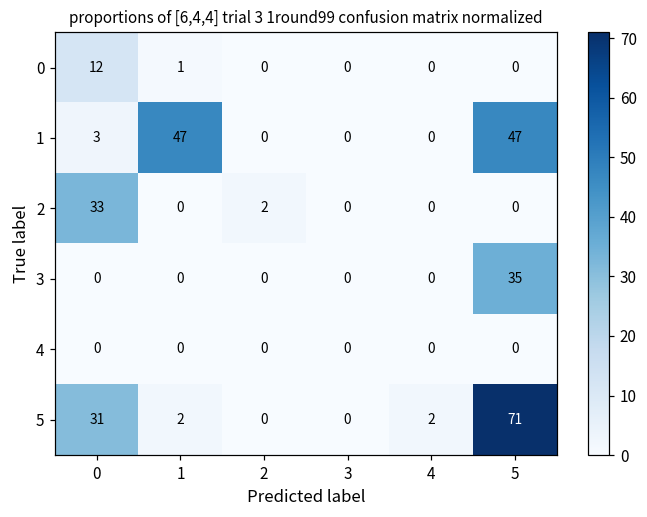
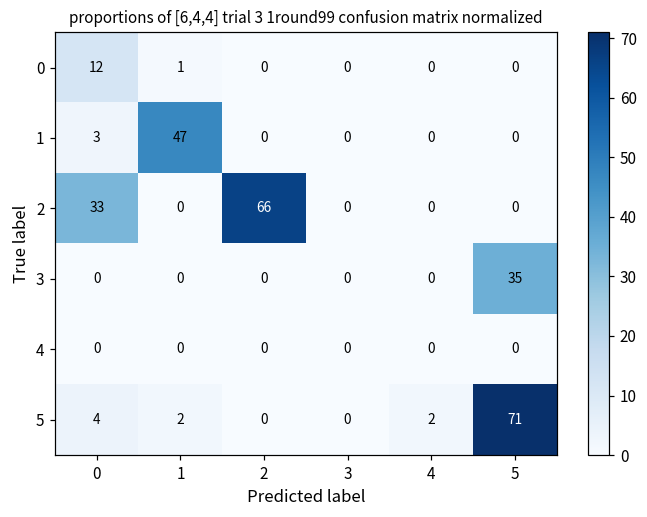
1, 5: 47 -> 0
2, 2: 2 -> 66
5, 0: 31 -> 4
